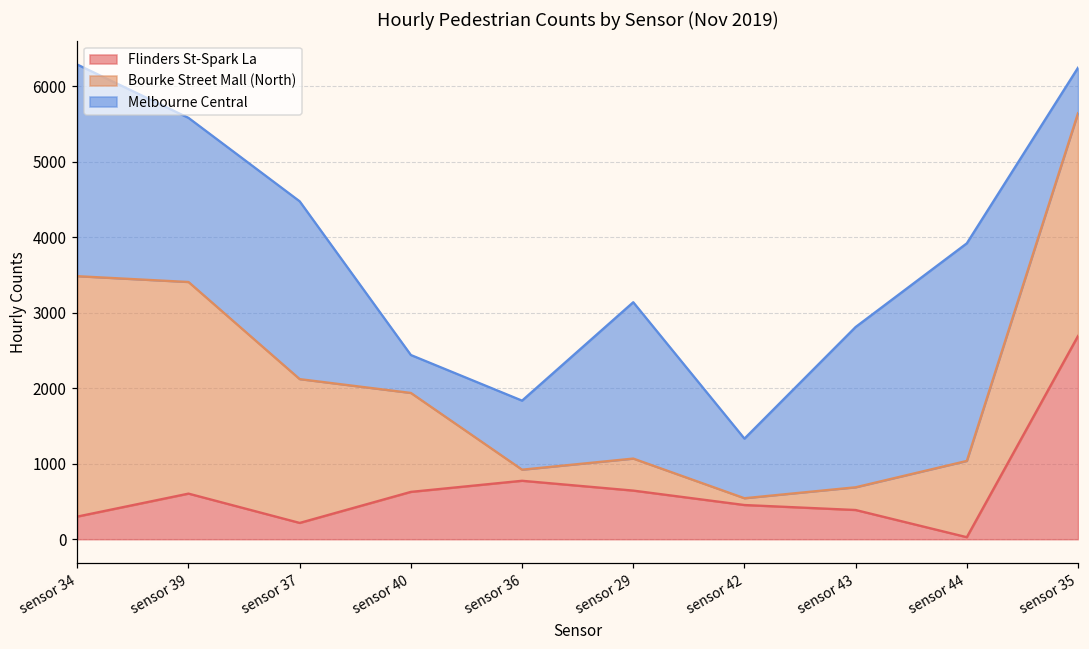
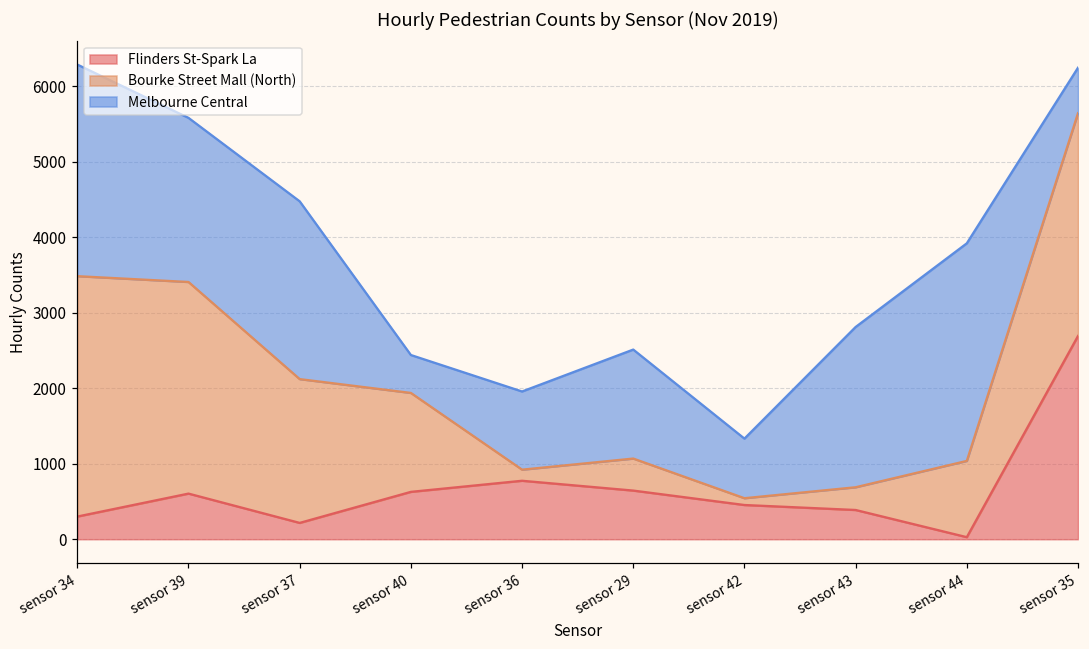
Melbourne Central, sensor 36: 900 -> 1000
Melbourne Central, sensor 29: 2100 -> 1400
